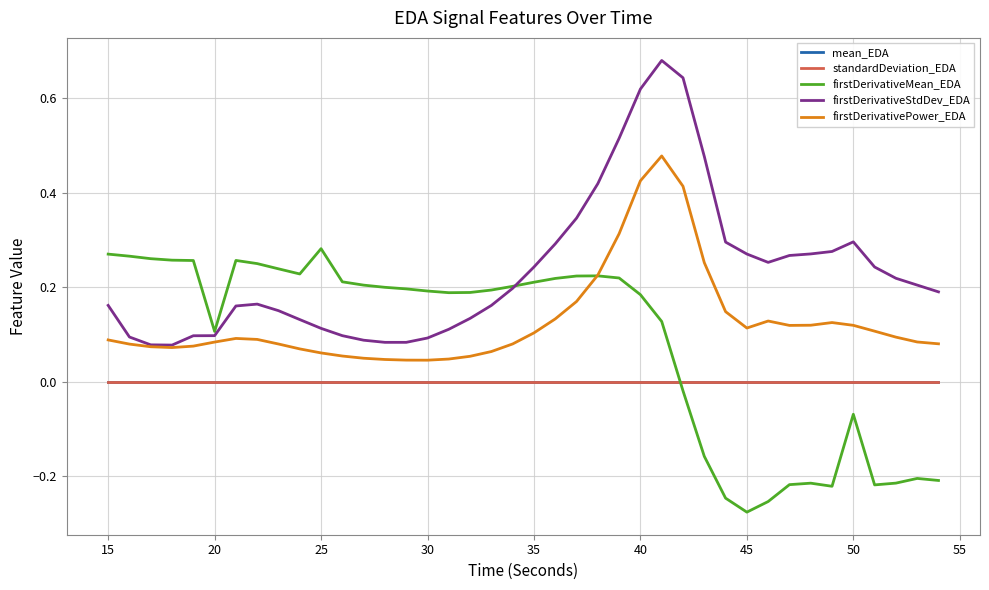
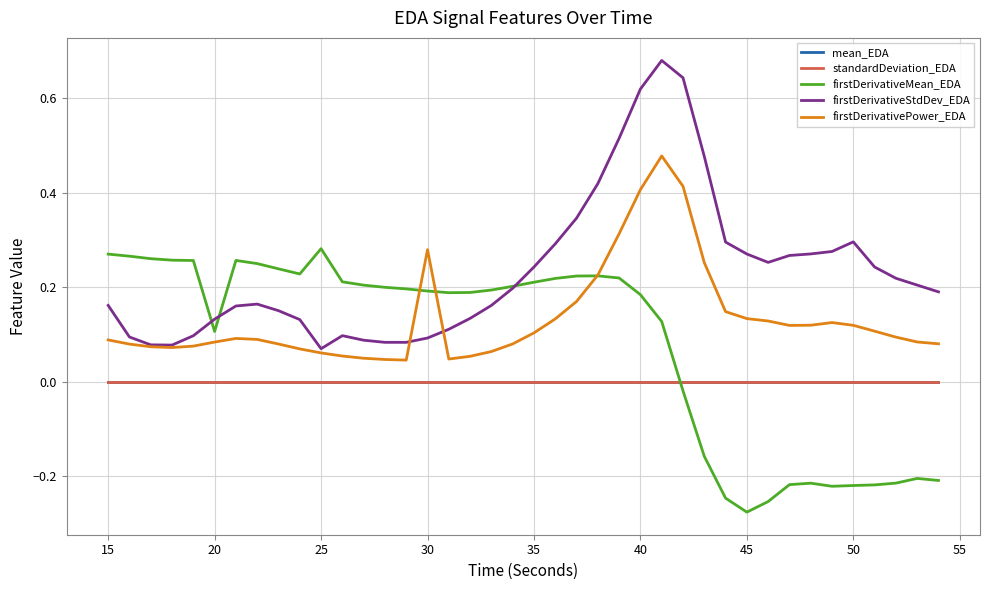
firstDerivativeStdDev_EDA, 20: 0.10 -> 0.13
firstDerivativeStdDev_EDA, 25: 0.11 -> 0.07
firstDerivativePower_EDA, 30: 0.05 -> 0.28
firstDerivativePower_EDA, 40: 0.43 -> 0.41
firstDerivativePower_EDA, 45: 0.11 -> 0.13
firstDerivativeMean_EDA, 50: -0.07 -> -0.22
